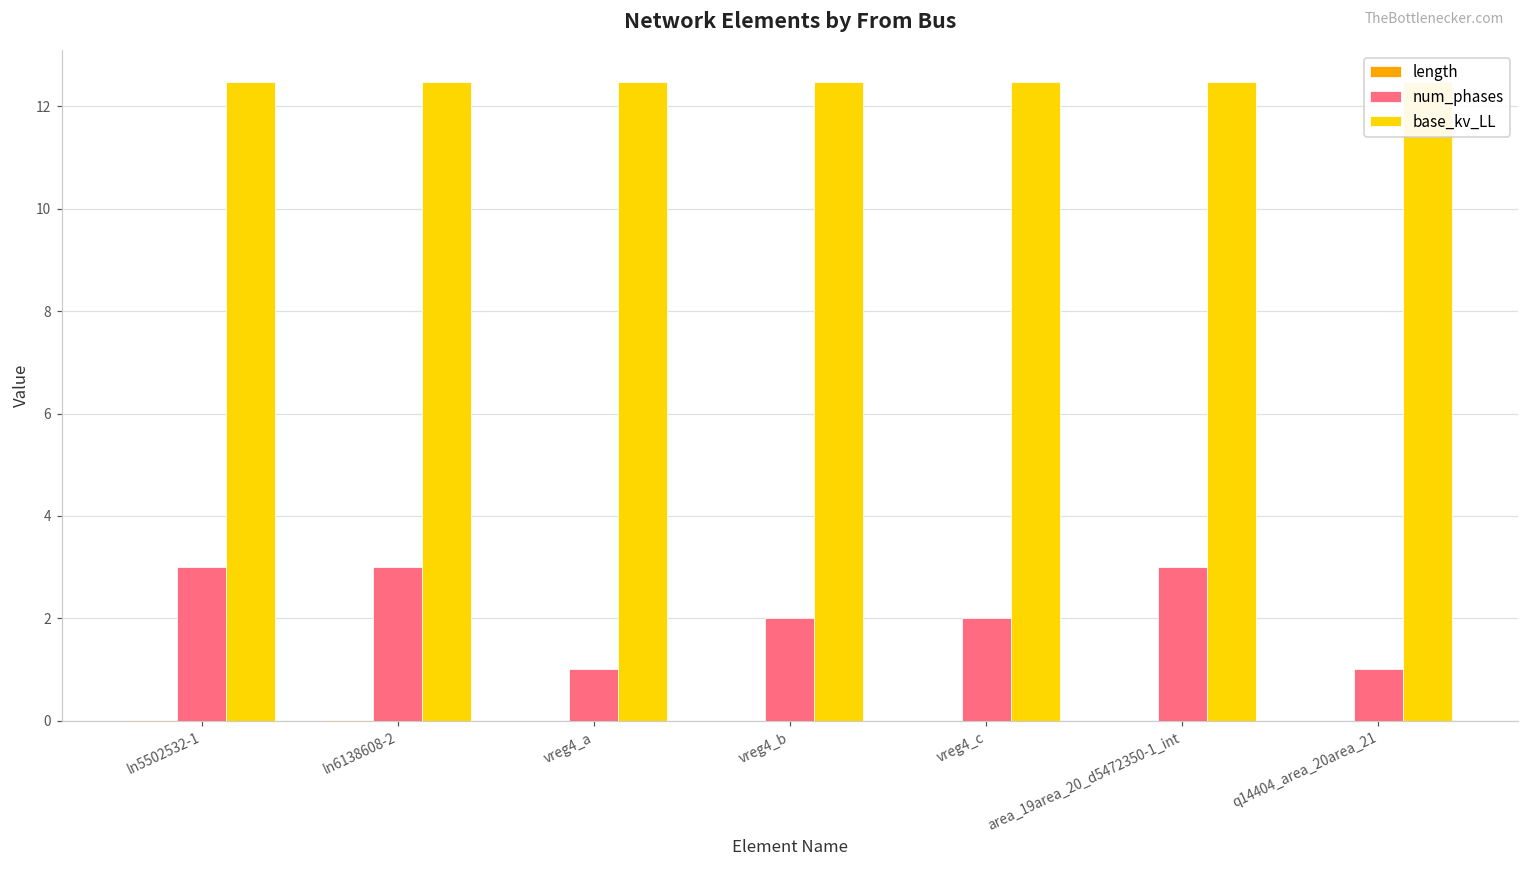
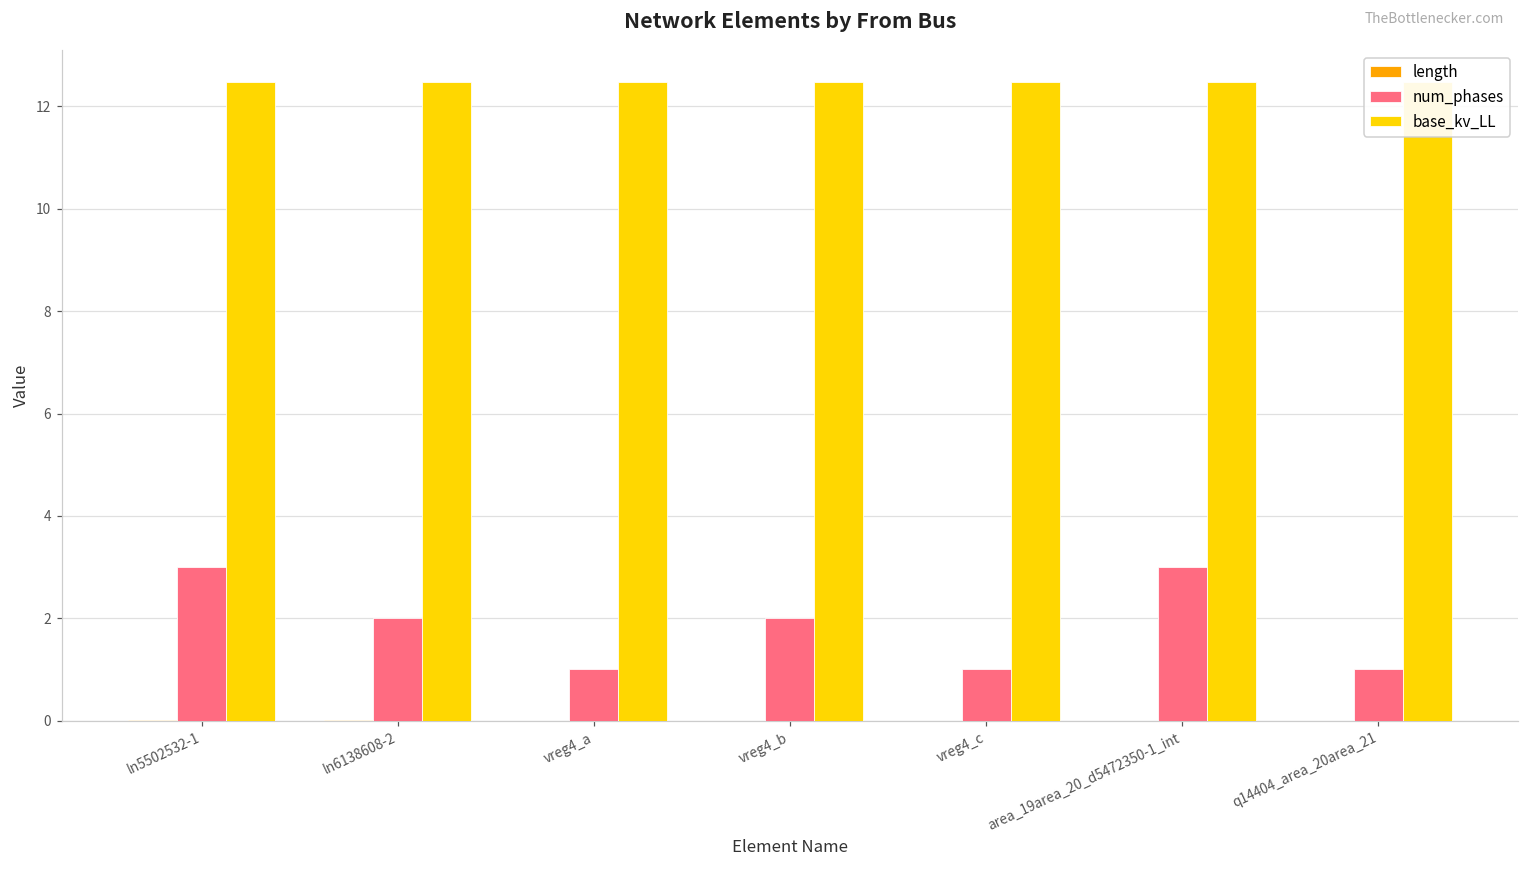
num_phases, ln6138608-2: 3 -> 2
num_phases, vreg4_c: 2 -> 1
